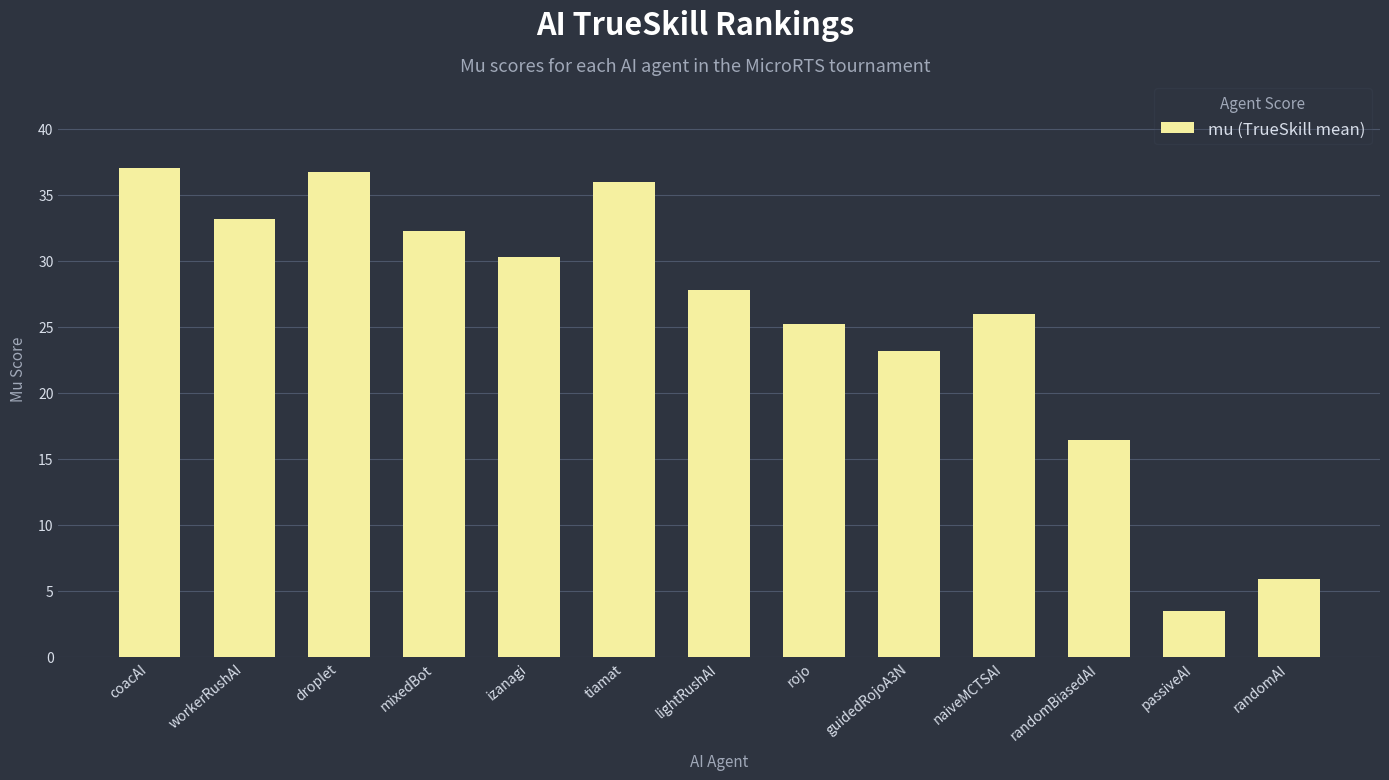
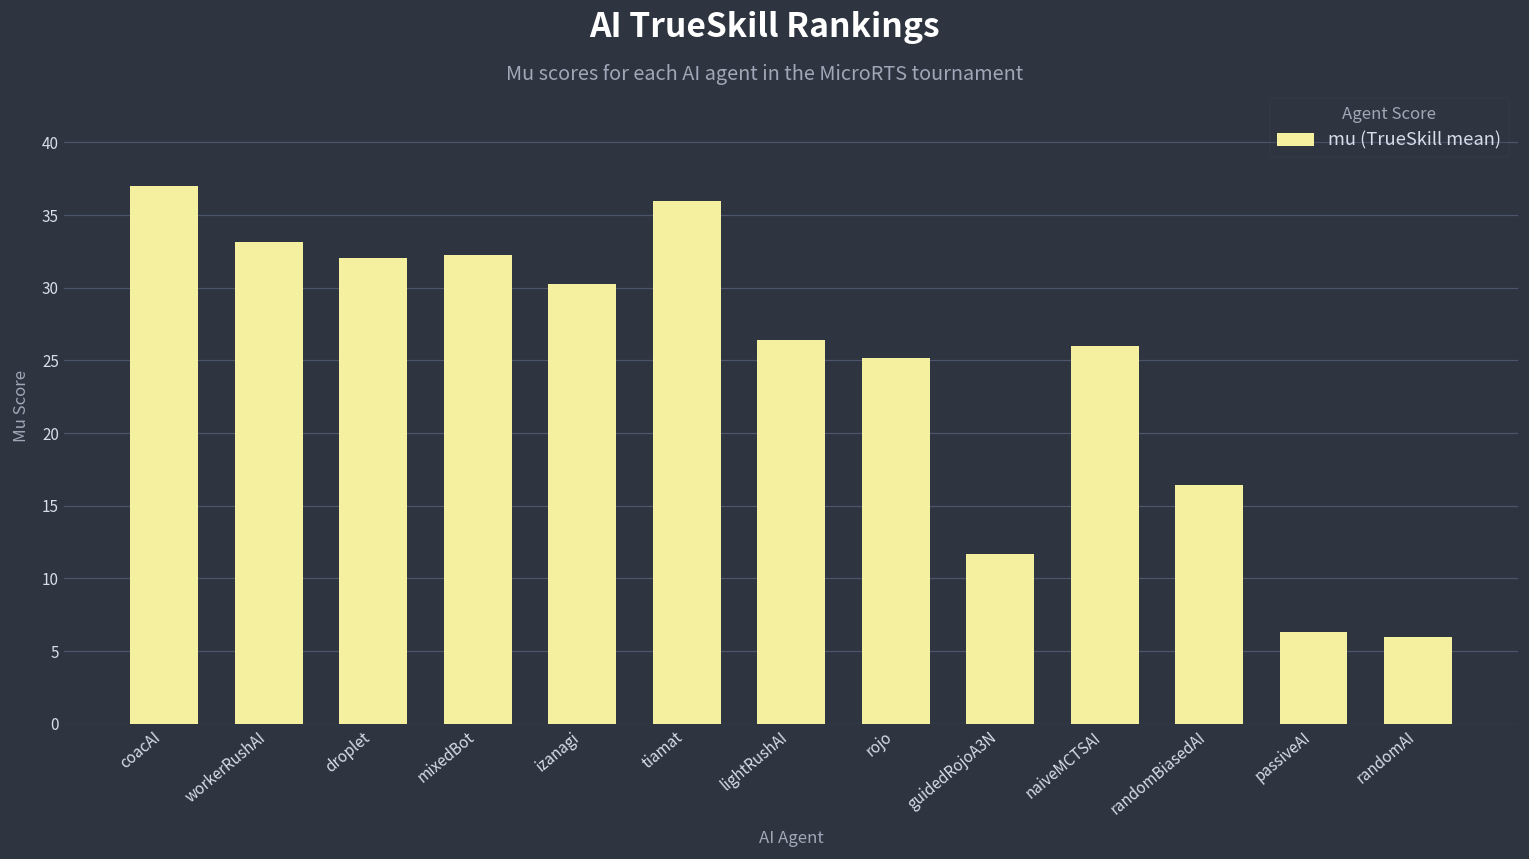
droplet: 36.7 -> 32.0
lightRushAI: 27.7 -> 26.4
guidedRojoA3N: 23.1 -> 11.7
passiveAI: 3.5 -> 6.3
